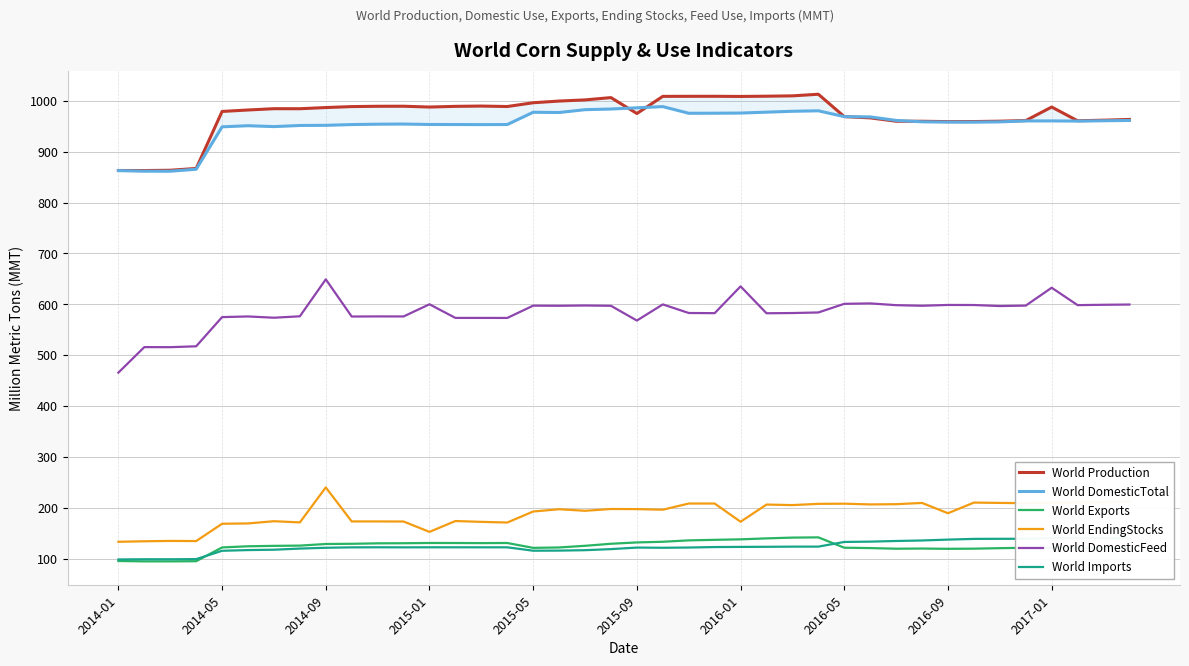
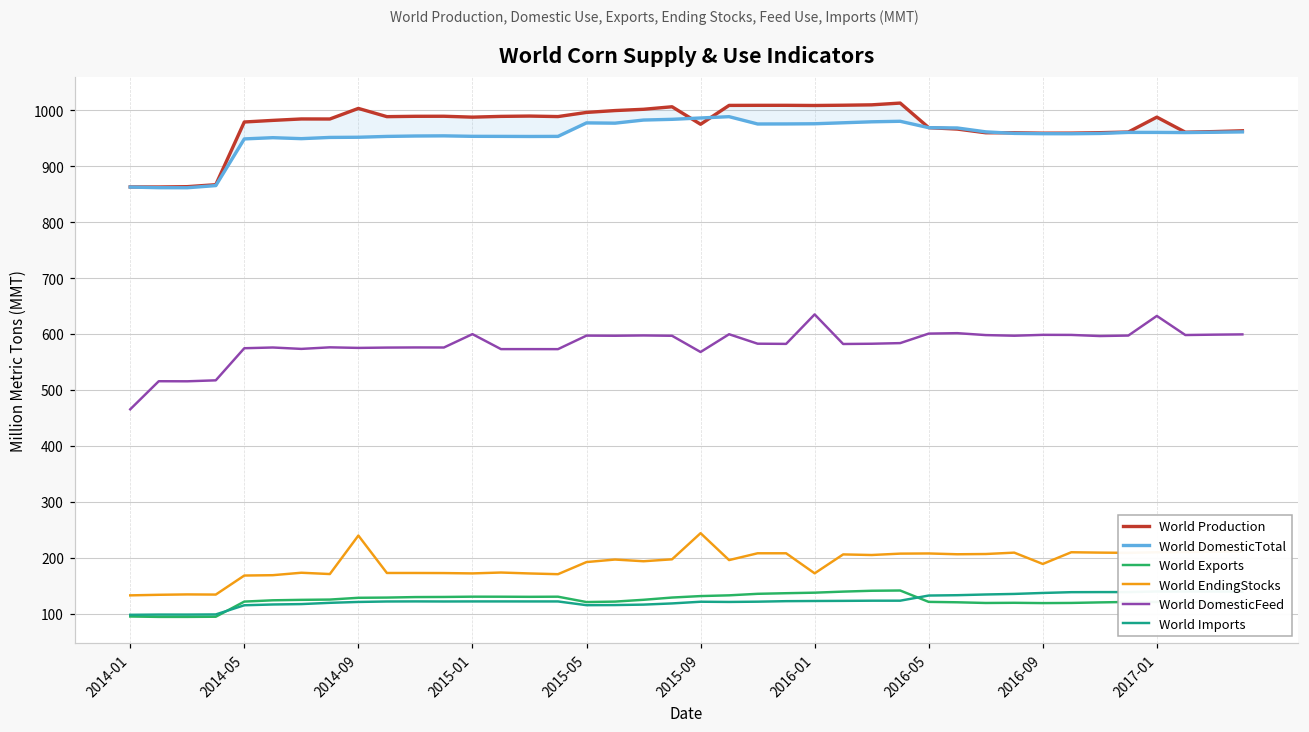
World Production, 2014-09: 990 -> 1000
World DomesticFeed, 2014-09: 650 -> 580
World EndingStocks, 2015-01: 150 -> 170
World EndingStocks, 2015-09: 200 -> 240
